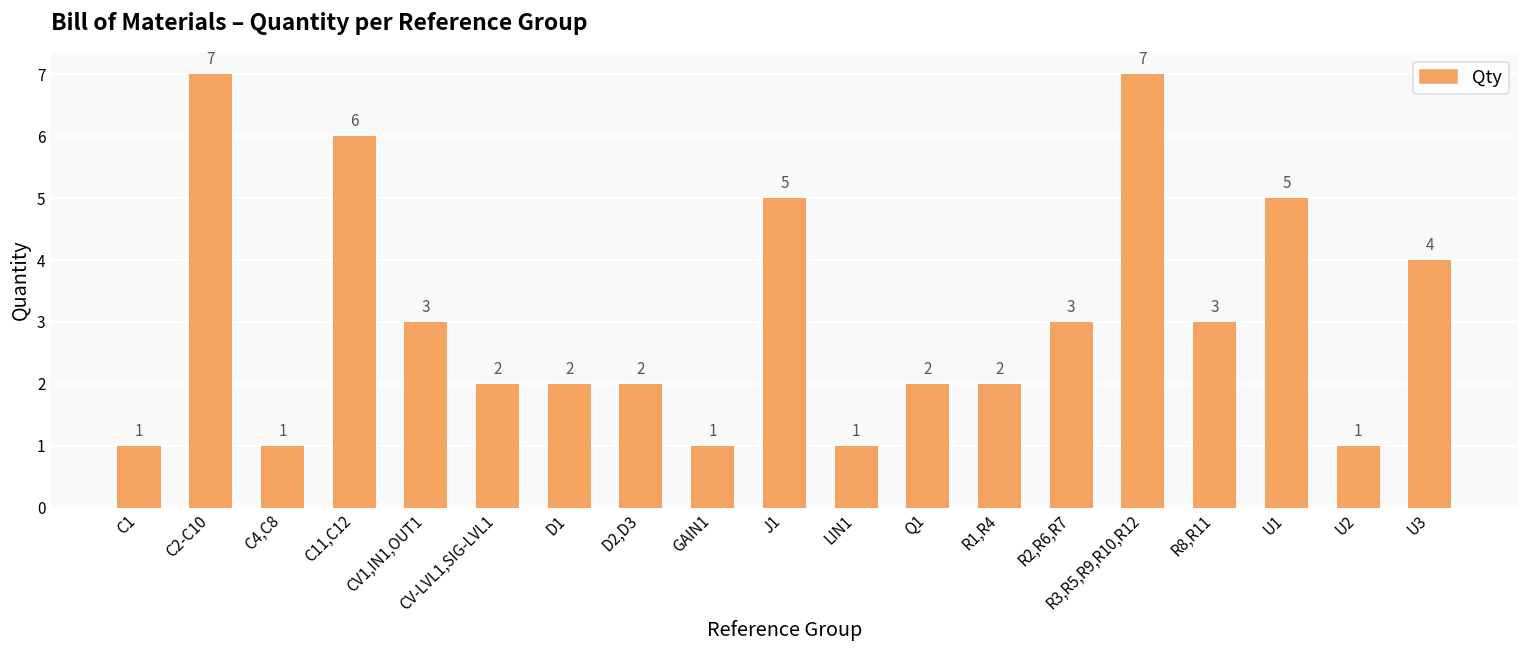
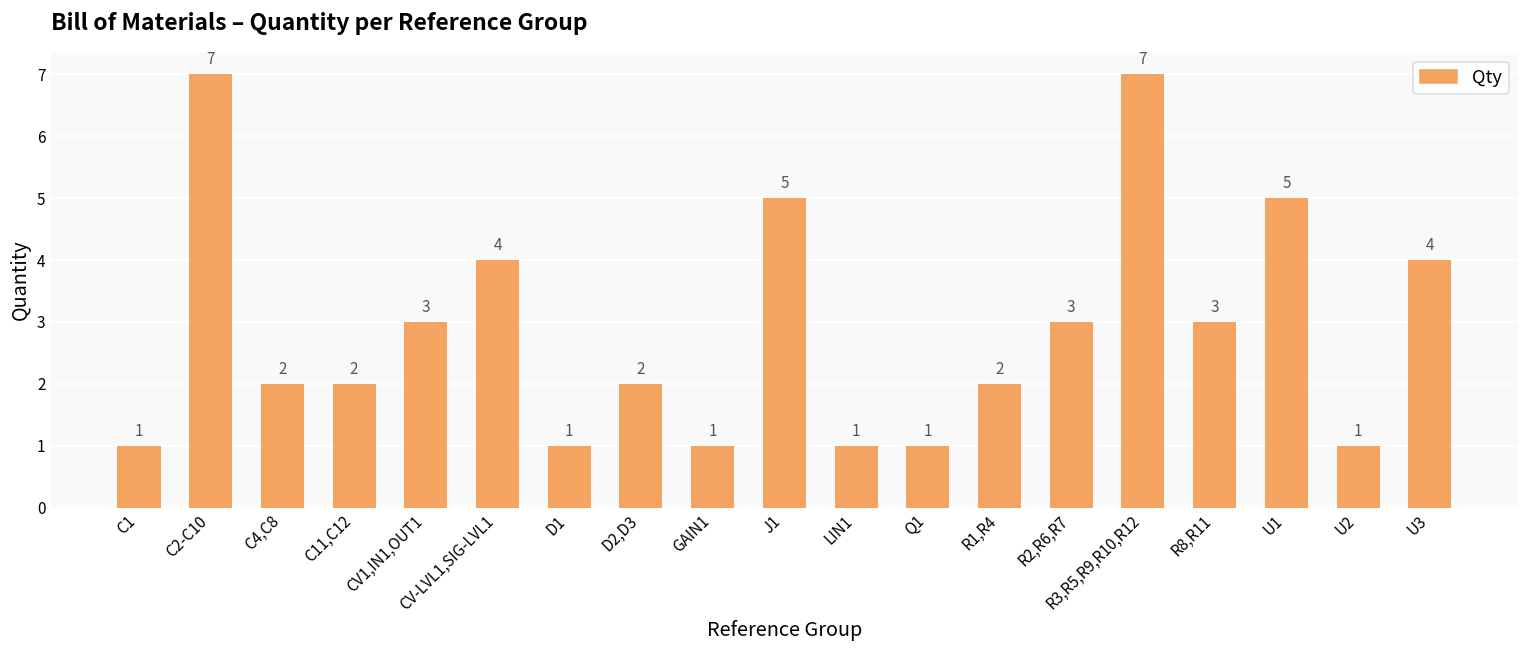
C4,C8: 1 -> 2
C11,C12: 6 -> 2
CV-LVL1,SIG-LVL1: 2 -> 4
D1: 2 -> 1
Q1: 2 -> 1
